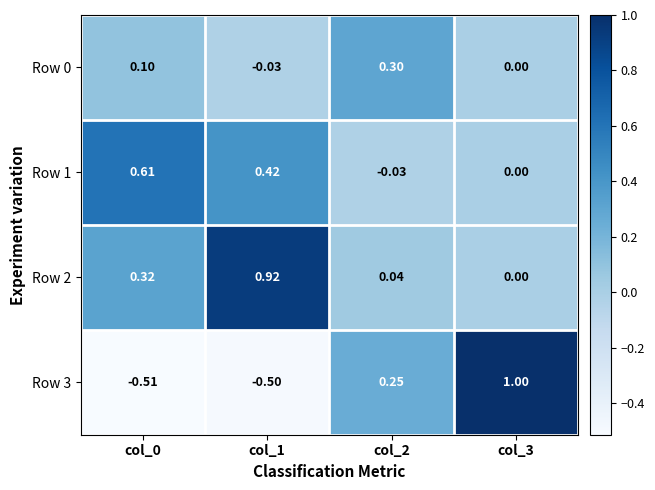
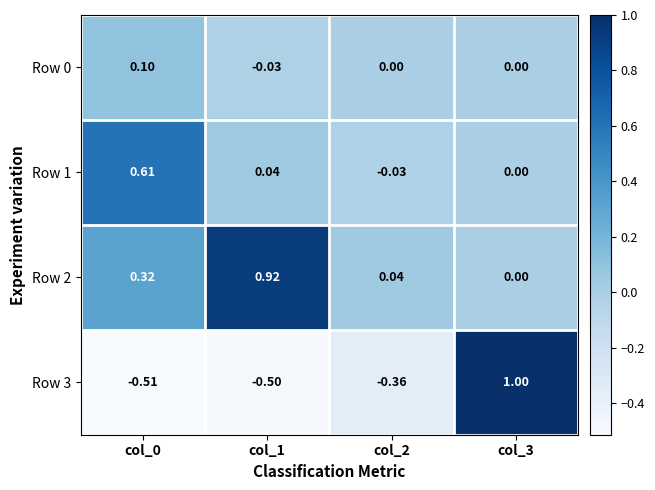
Row 0, col_2: 0.30 -> 0.00
Row 1, col_1: 0.42 -> 0.04
Row 3, col_2: 0.25 -> -0.36
